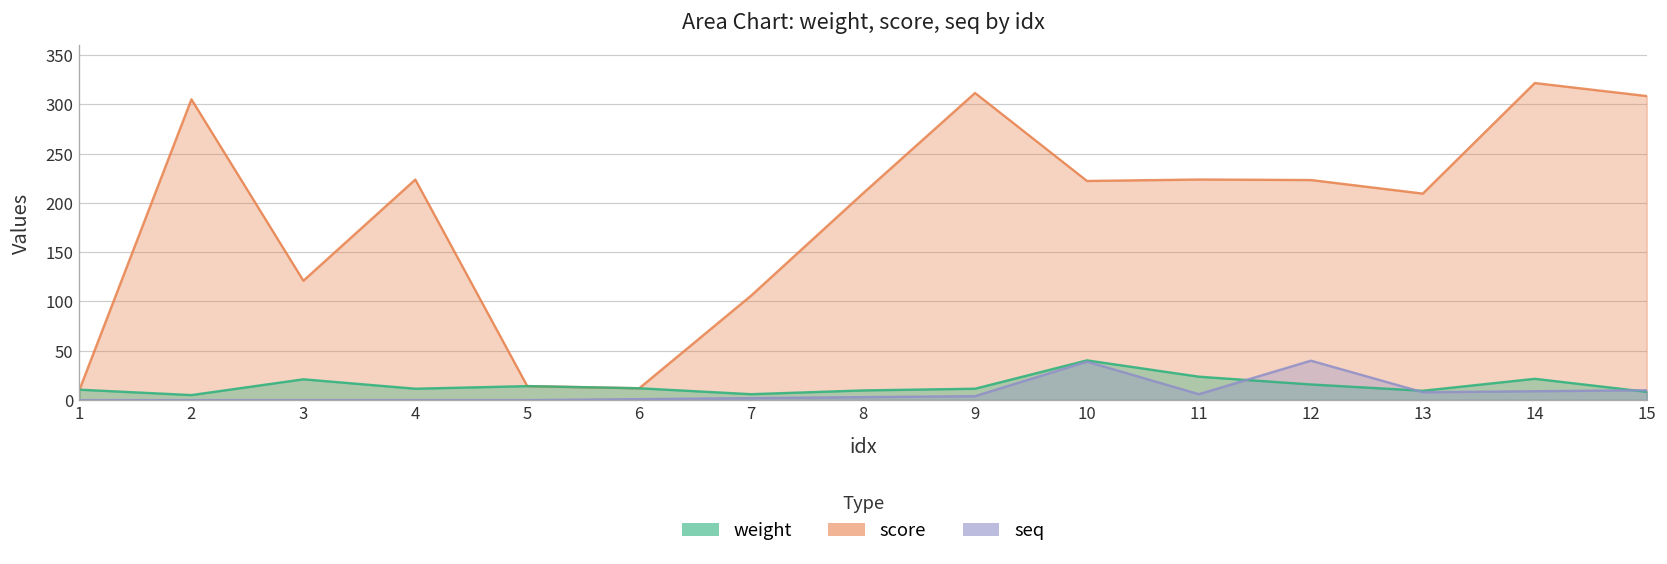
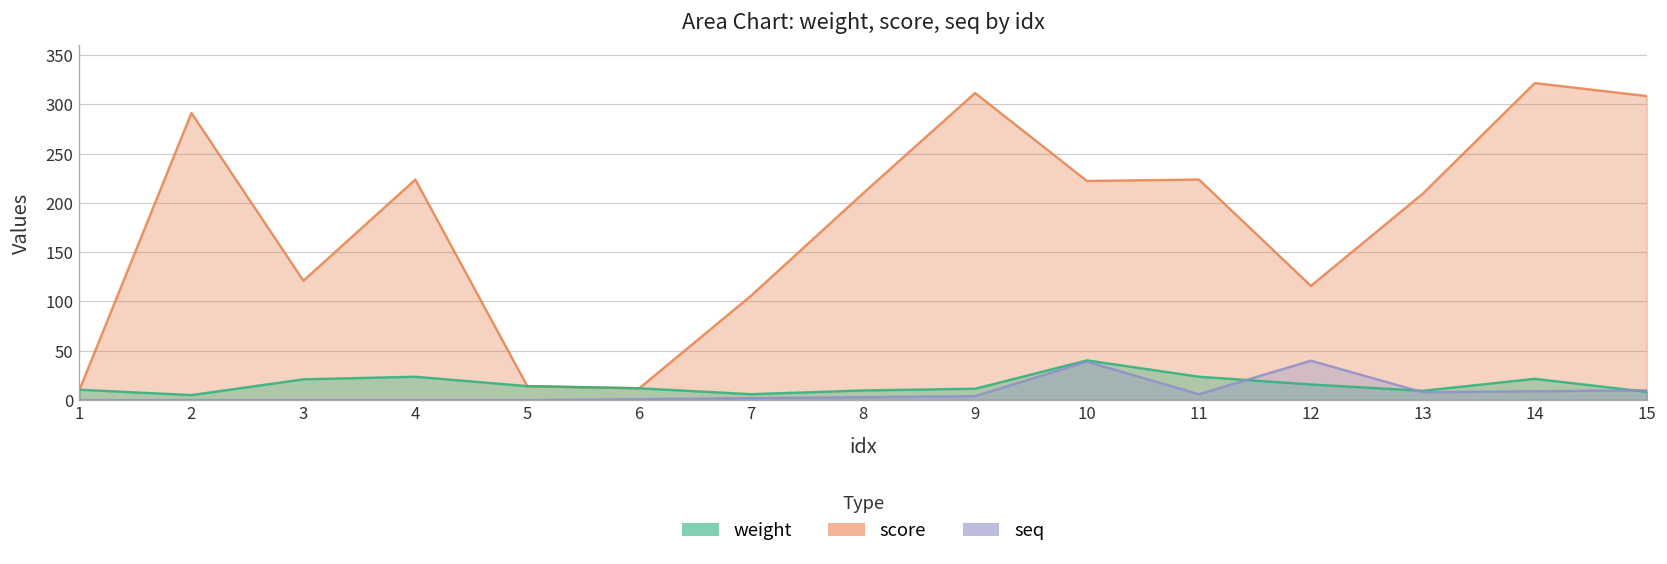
score, 2: 310 -> 290
weight, 4: 10 -> 20
score, 12: 220 -> 120
